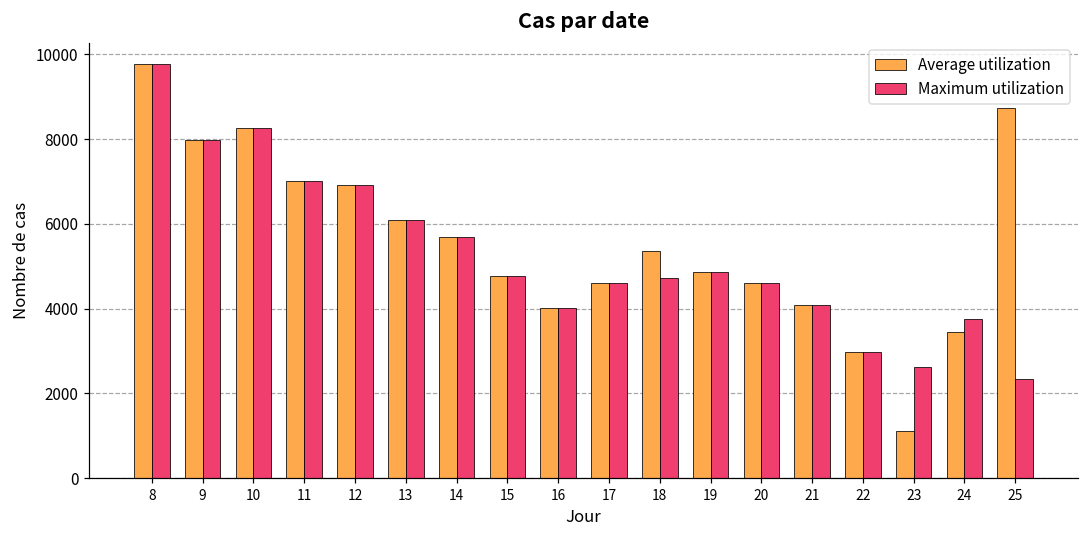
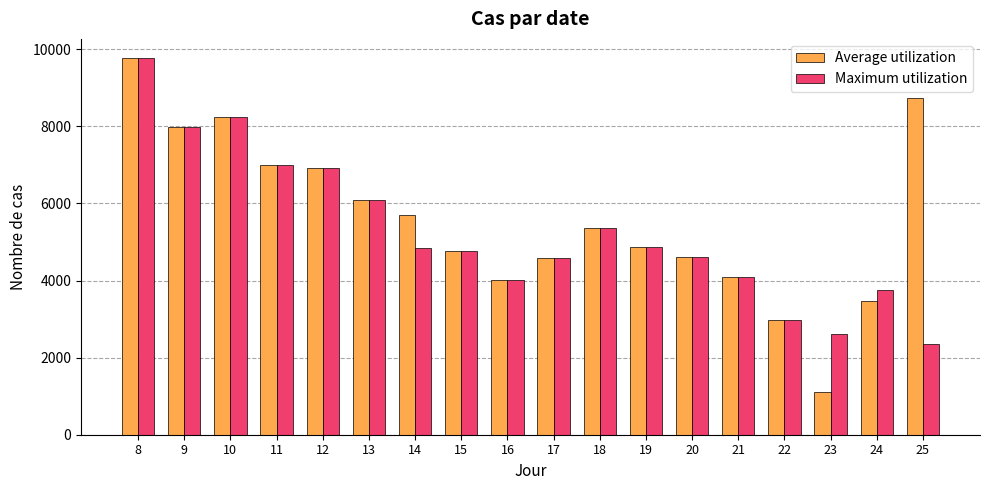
Maximum utilization, 14: 5700 -> 4900
Maximum utilization, 18: 4700 -> 5400
